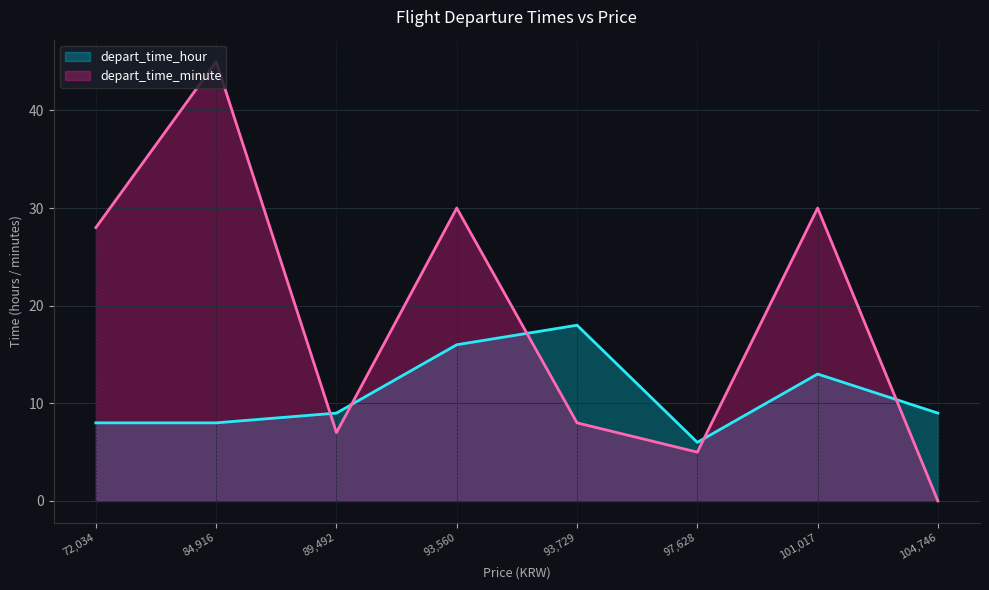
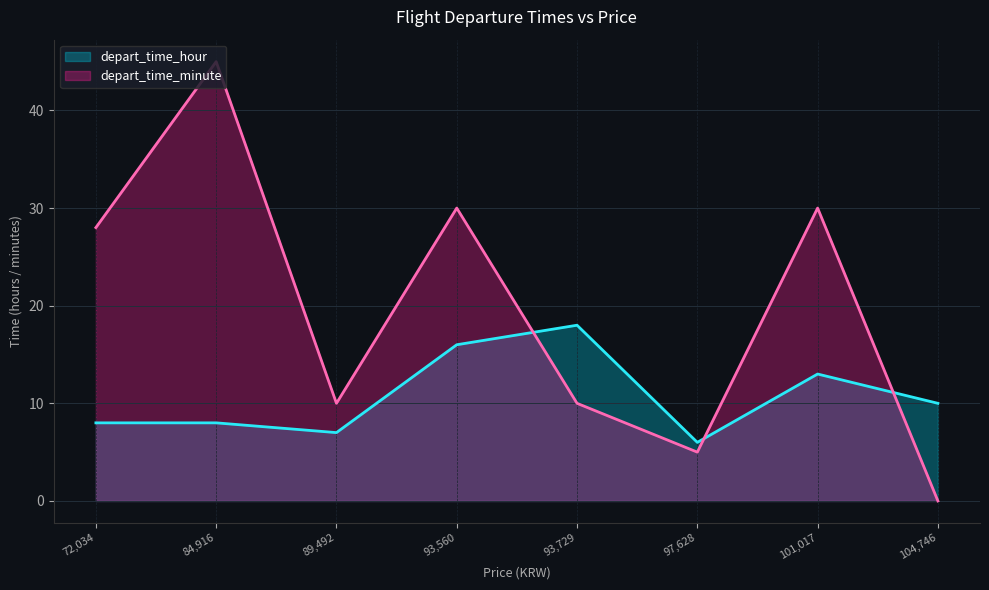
depart_time_hour, 89,492: 9 -> 7
depart_time_minute, 89,492: 7 -> 10
depart_time_minute, 93,729: 8 -> 10
depart_time_hour, 104,746: 9 -> 10
